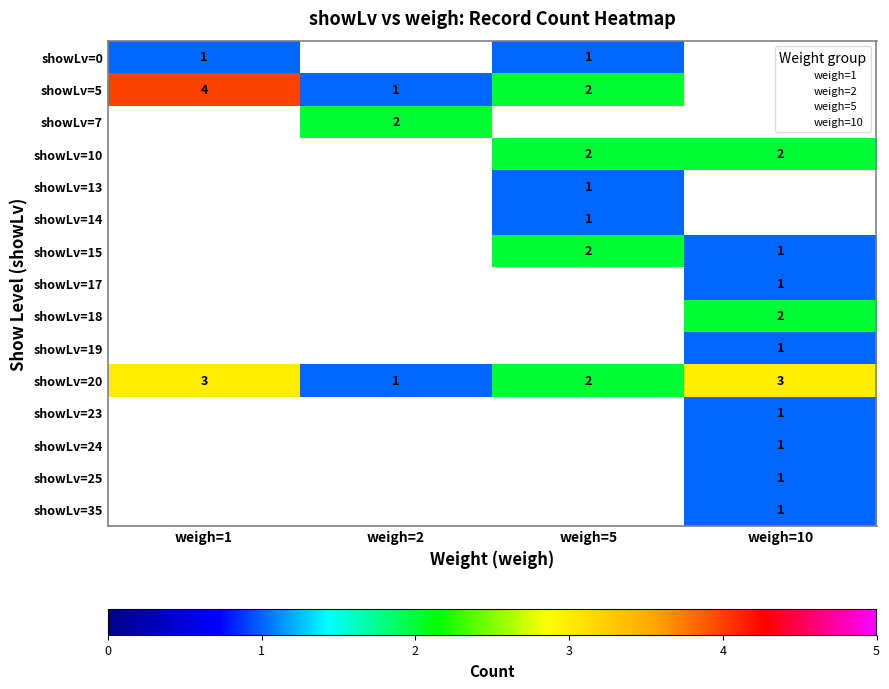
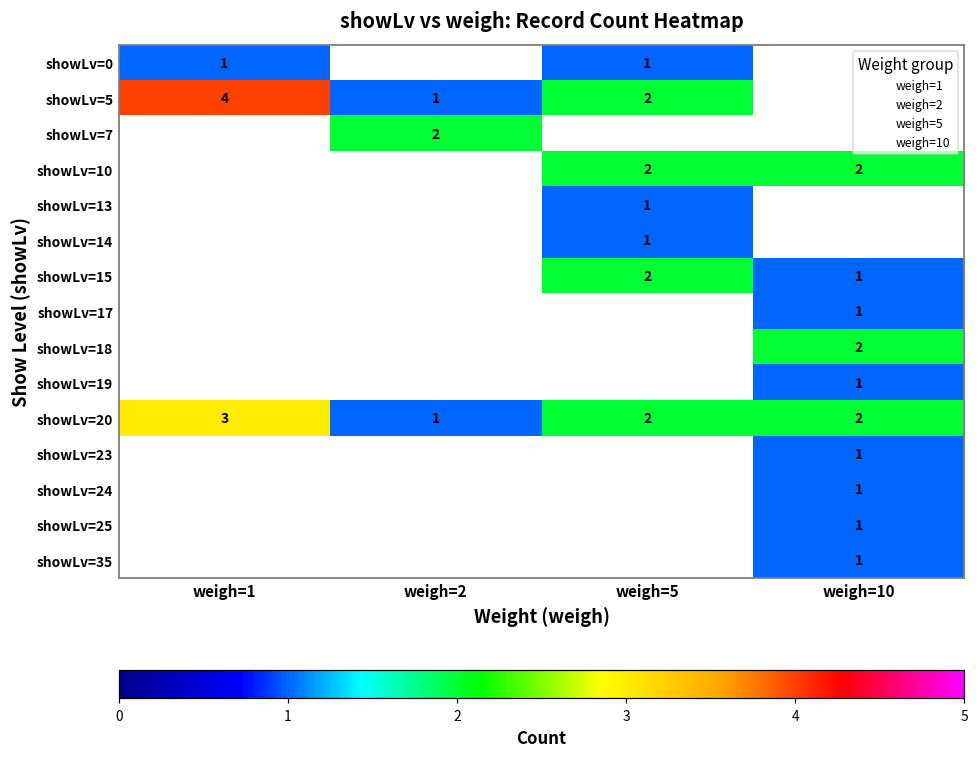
showLv=20, weigh=10: 3 -> 2
